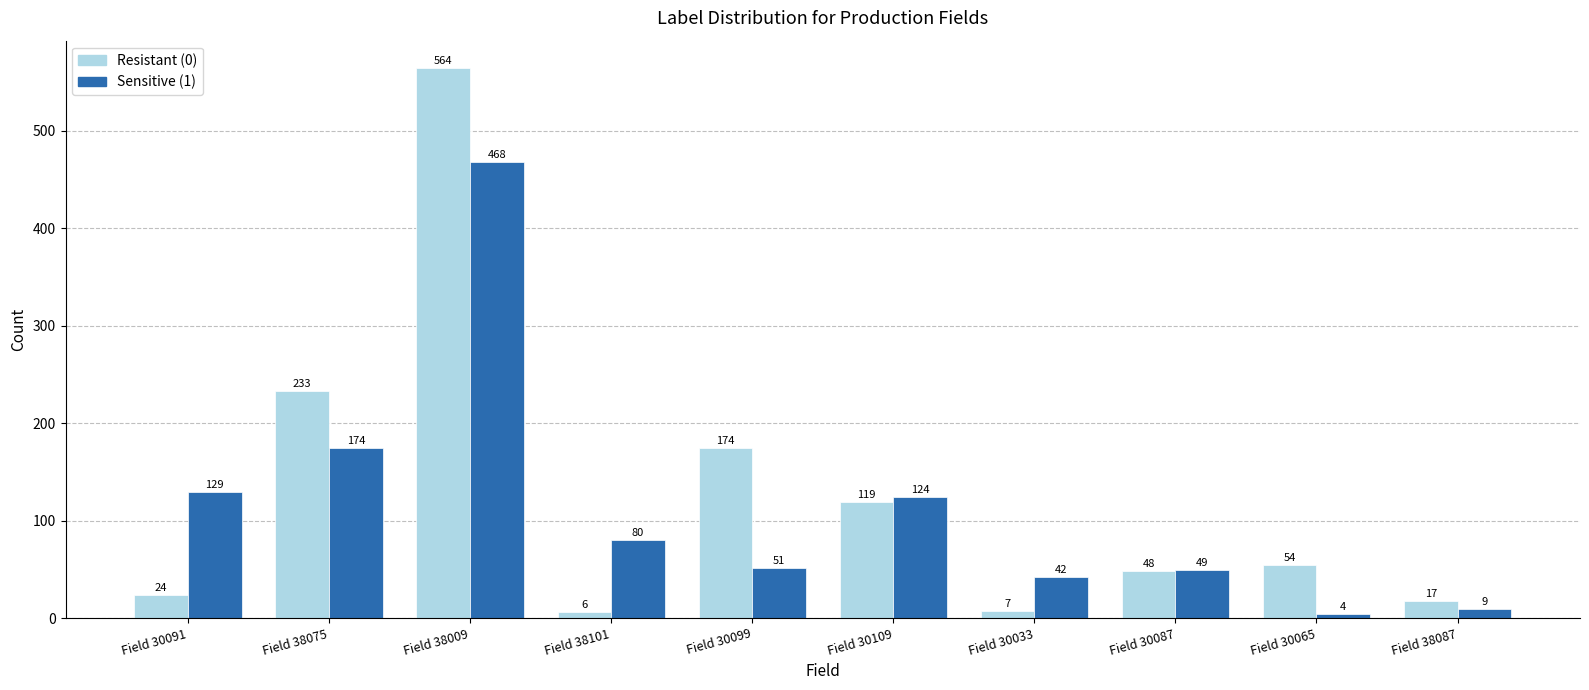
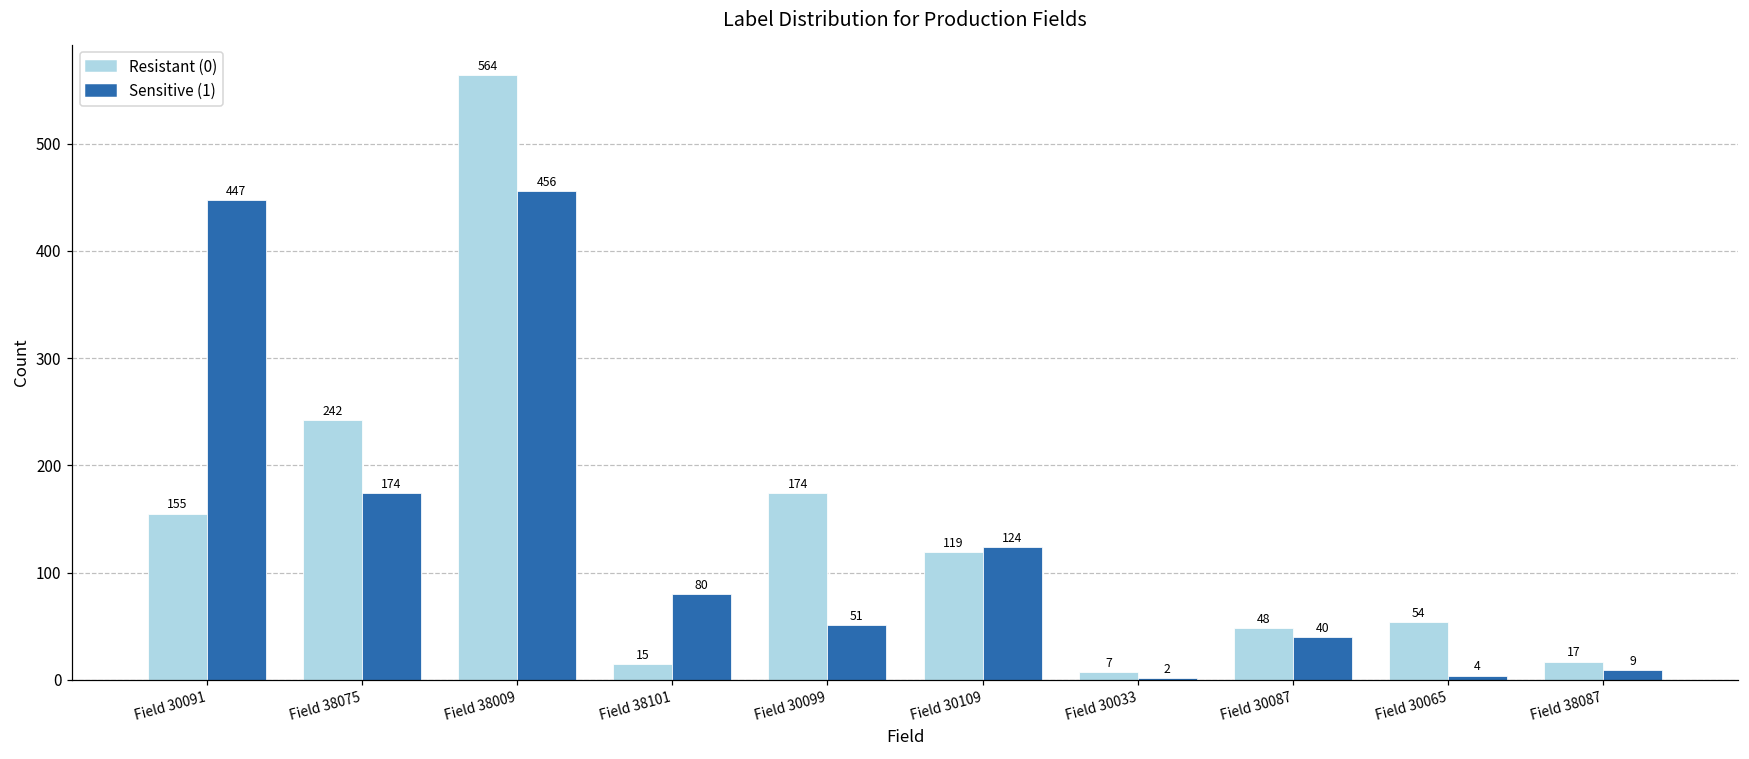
Resistant (0), Field 30091: 24 -> 155
Sensitive (1), Field 30091: 129 -> 447
Resistant (0), Field 38075: 233 -> 242
Sensitive (1), Field 38009: 468 -> 456
Resistant (0), Field 38101: 6 -> 15
Sensitive (1), Field 30033: 42 -> 2
Sensitive (1), Field 30087: 49 -> 40
